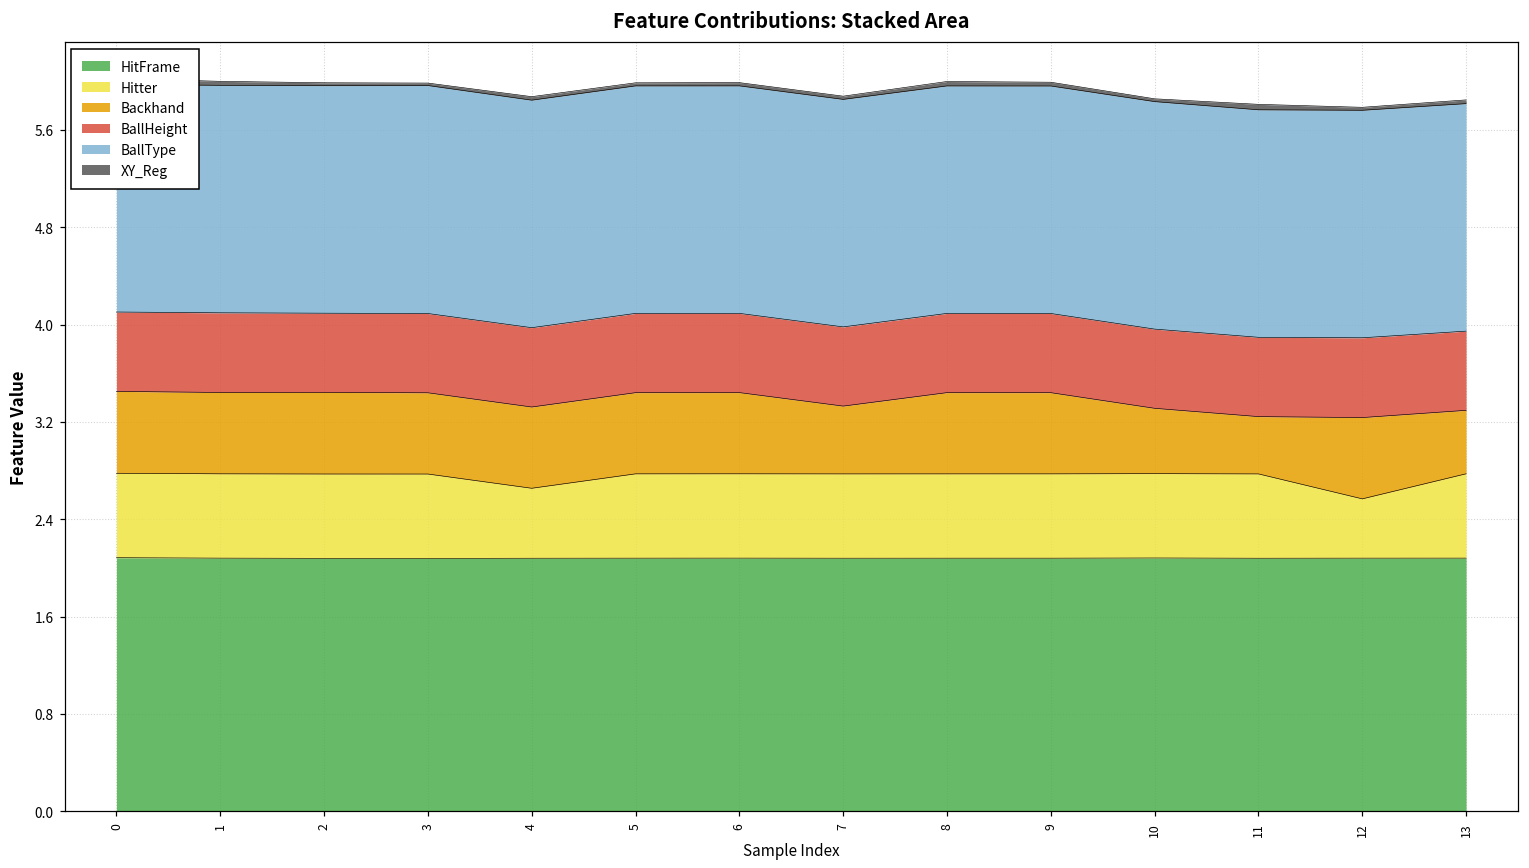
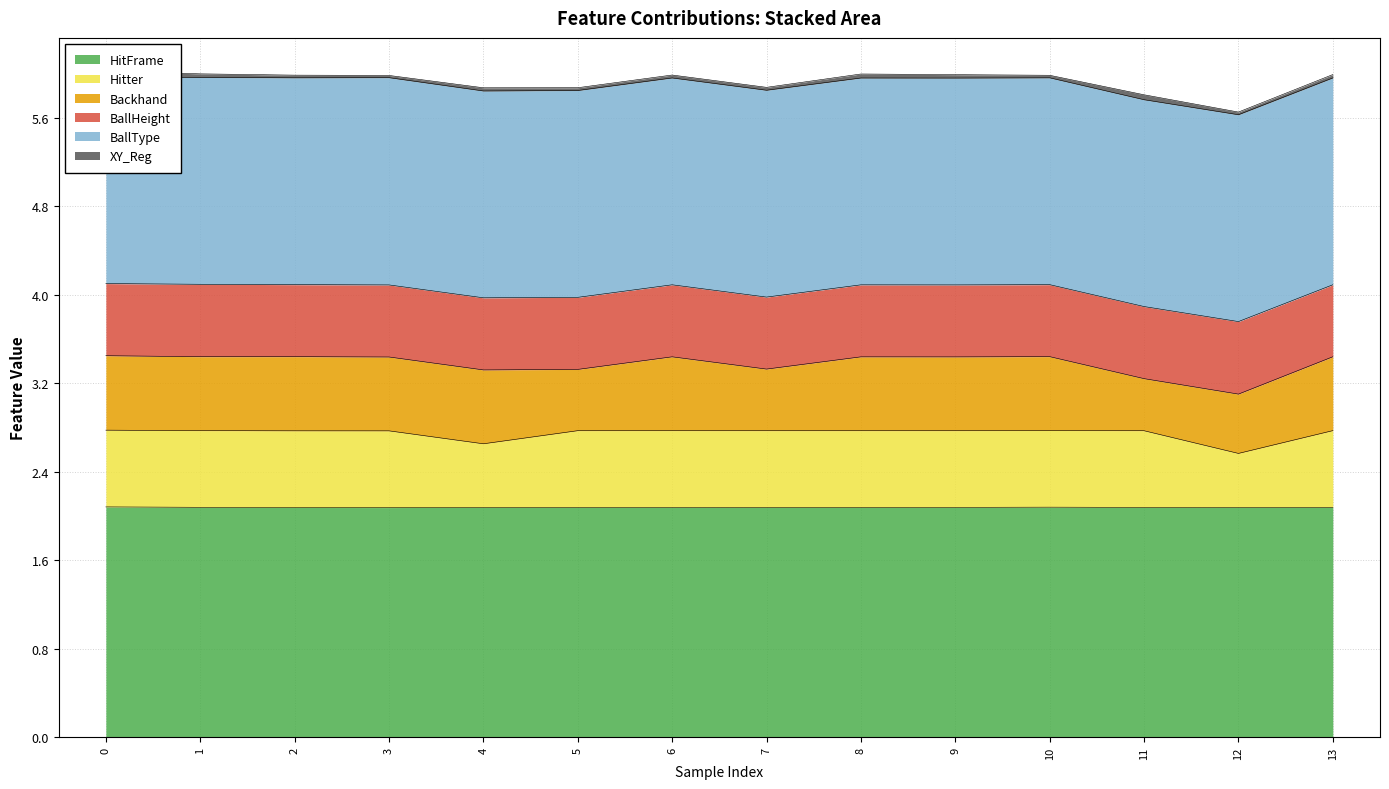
Backhand, 5: 0.67 -> 0.55
Backhand, 10: 0.54 -> 0.67
Backhand, 12: 0.67 -> 0.54
Backhand, 13: 0.52 -> 0.67
